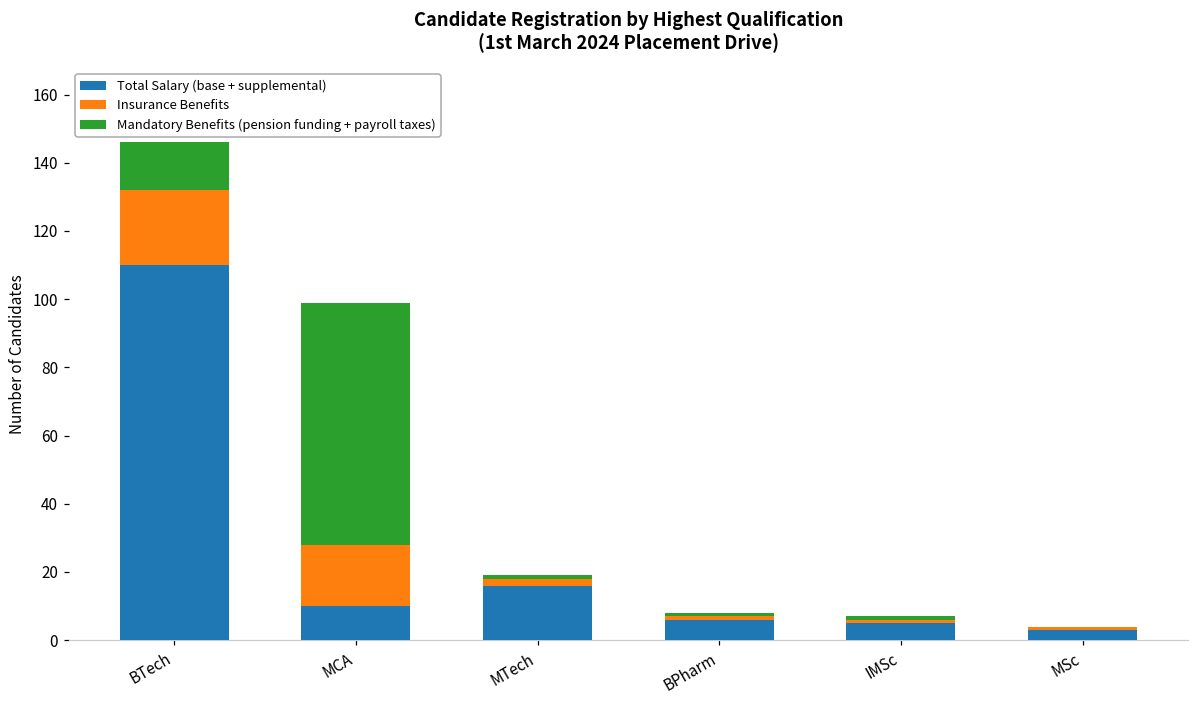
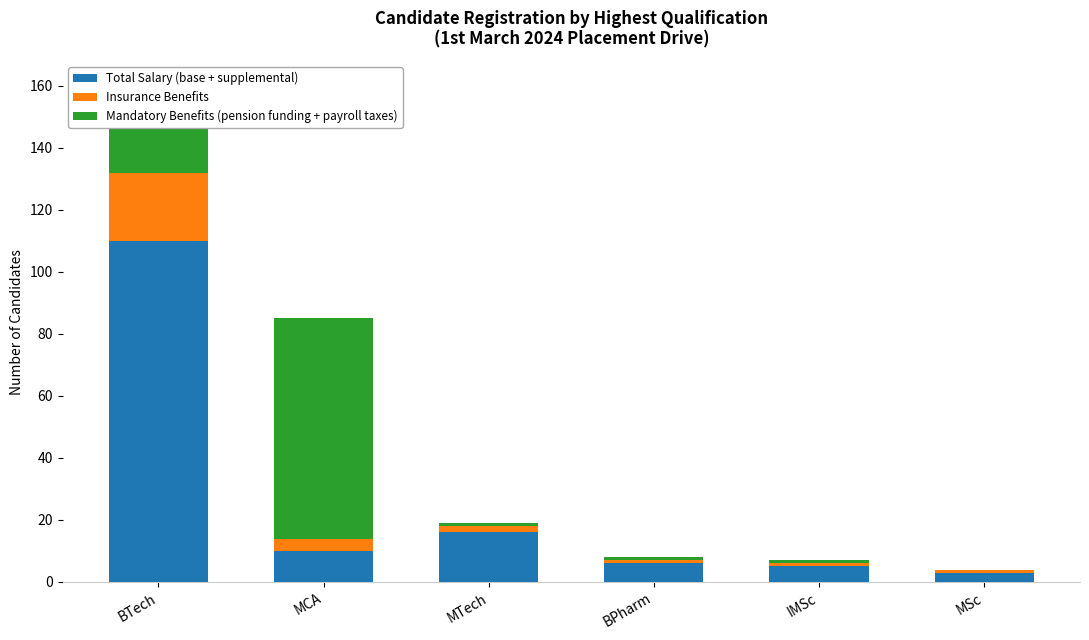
Insurance Benefits, MCA: 18 -> 4
